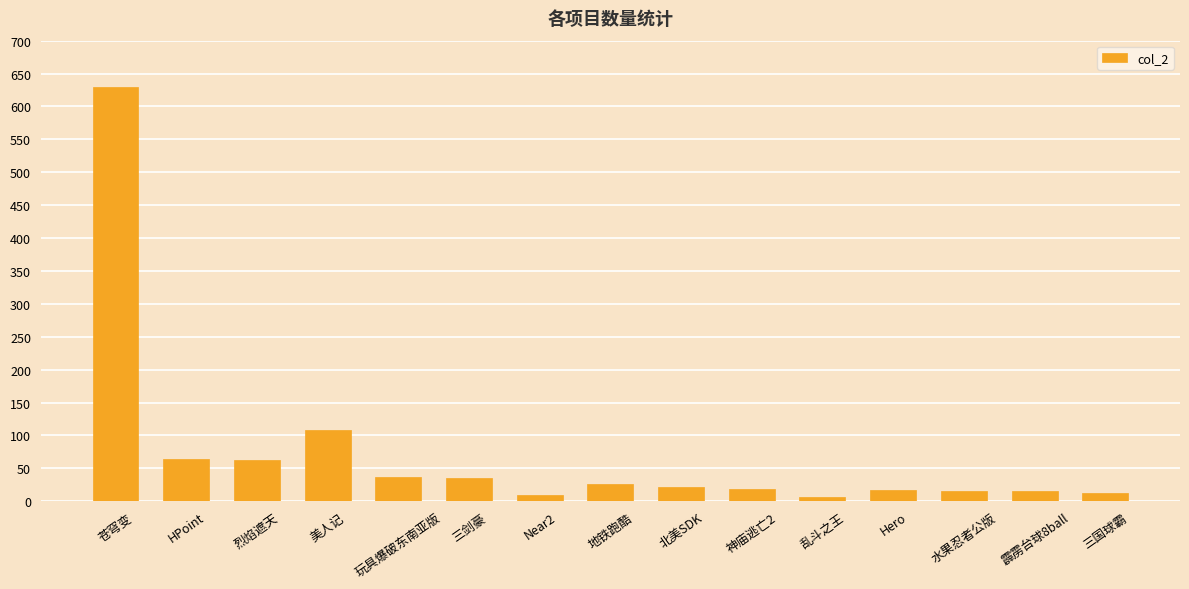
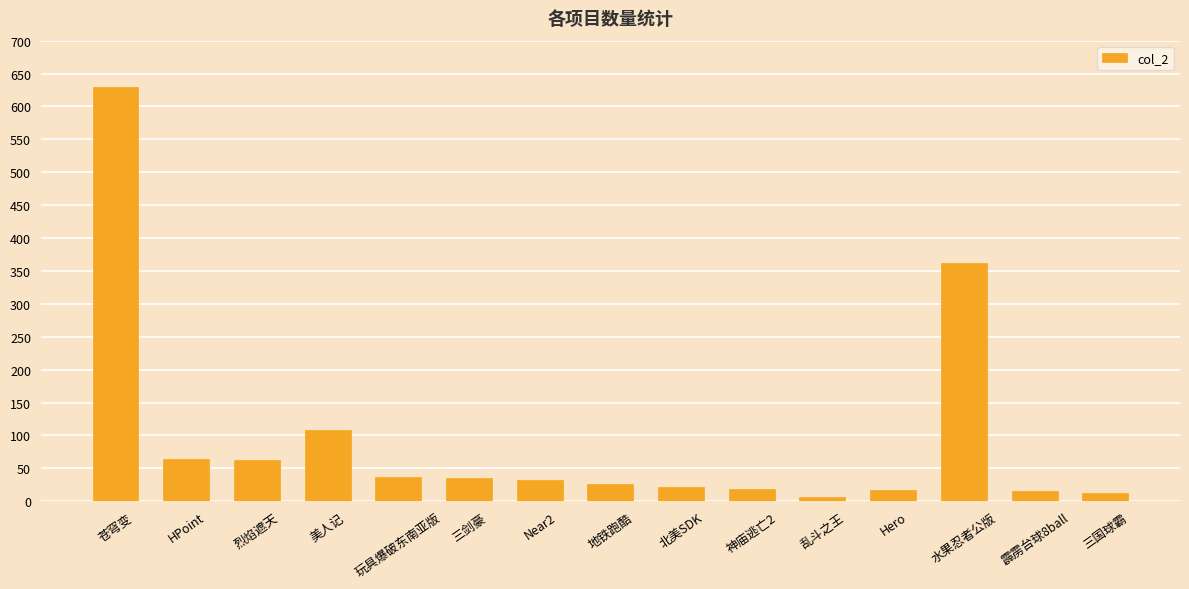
Near2: 10 -> 30
水果忍者公版: 20 -> 360
